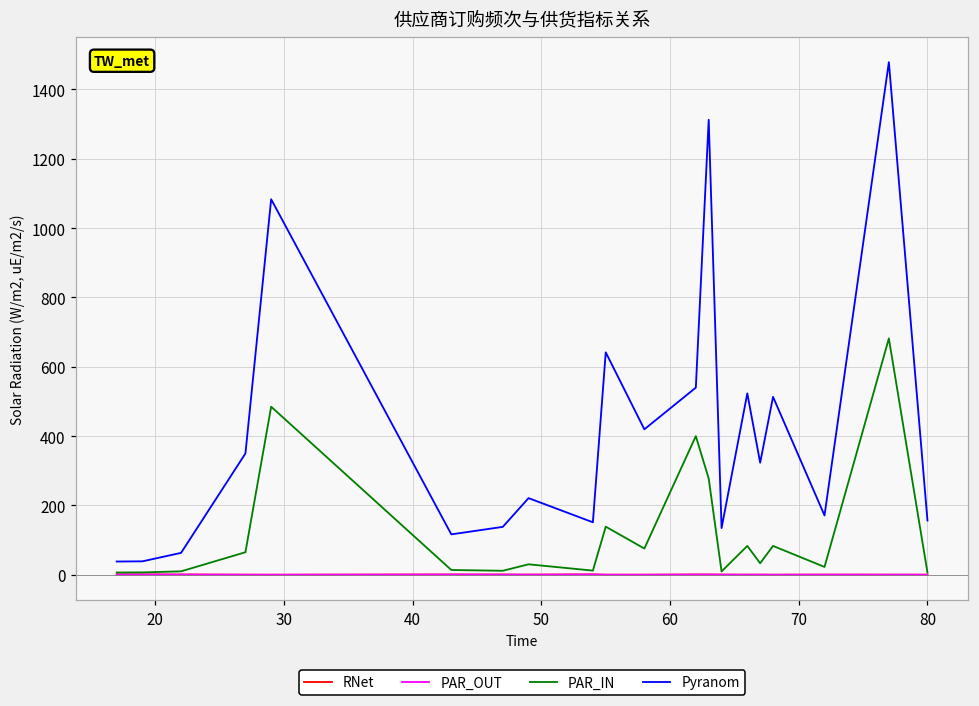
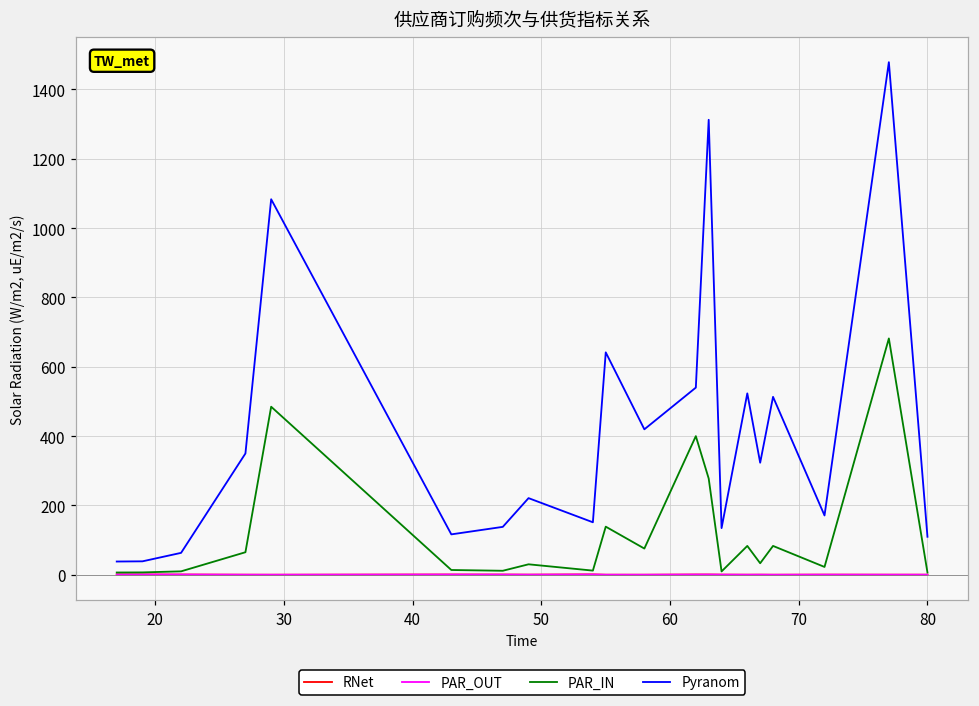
Pyranom, 80: 160 -> 110
